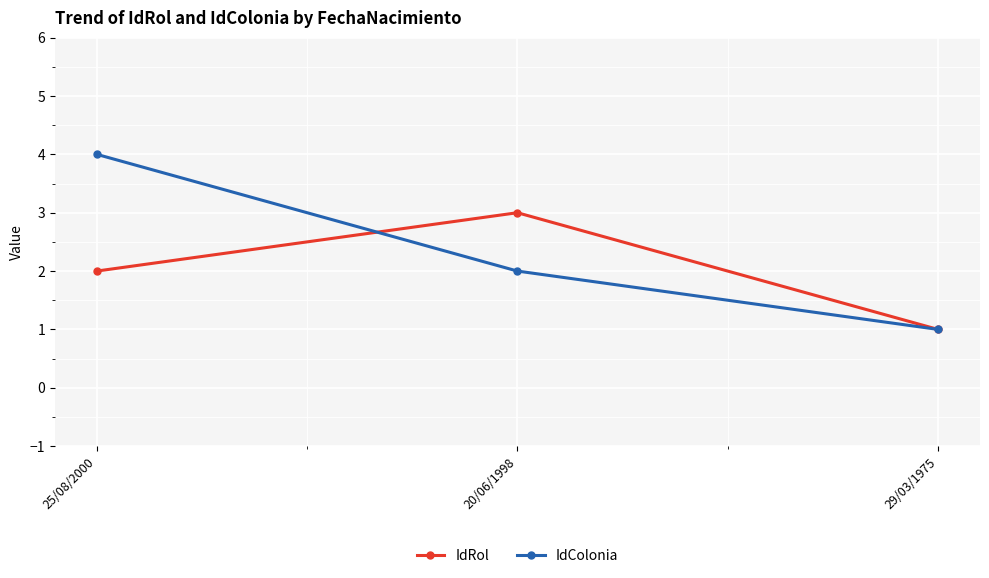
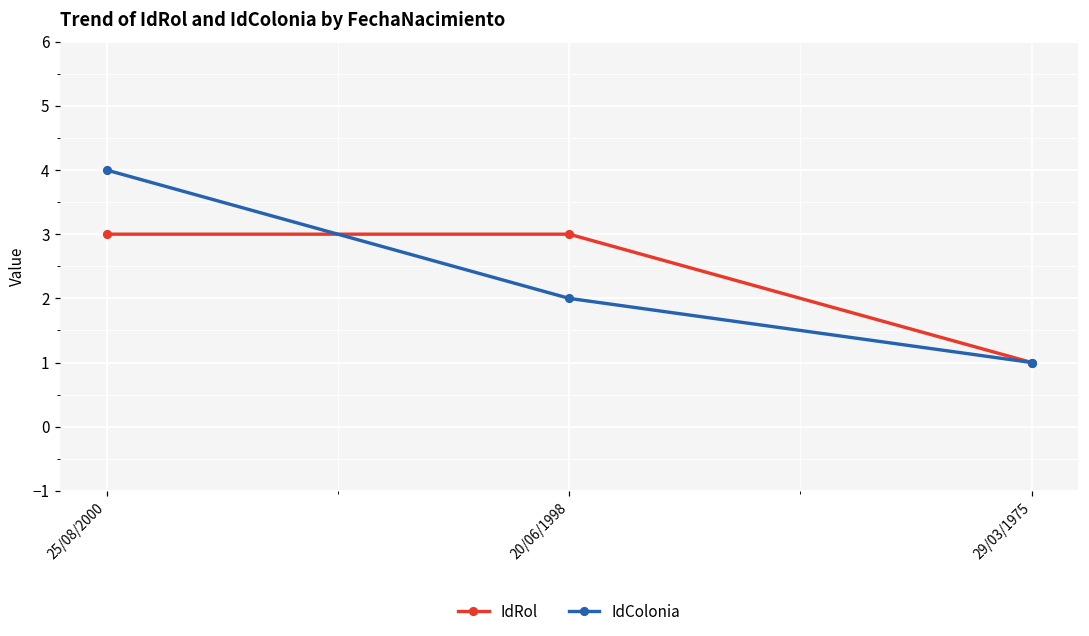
IdRol, 25/08/2000: 2 -> 3
